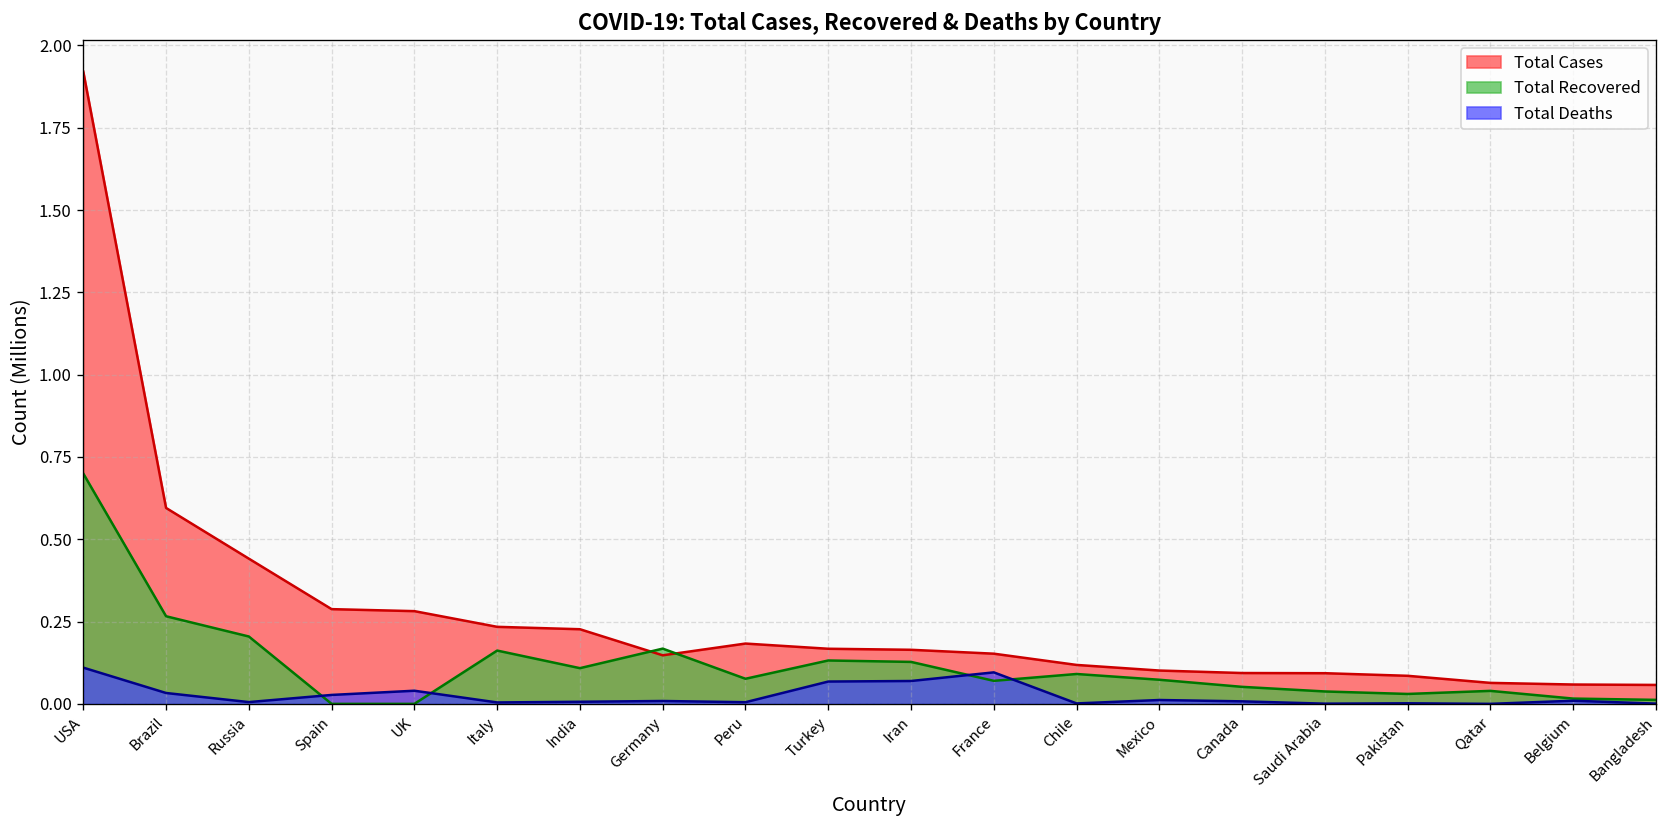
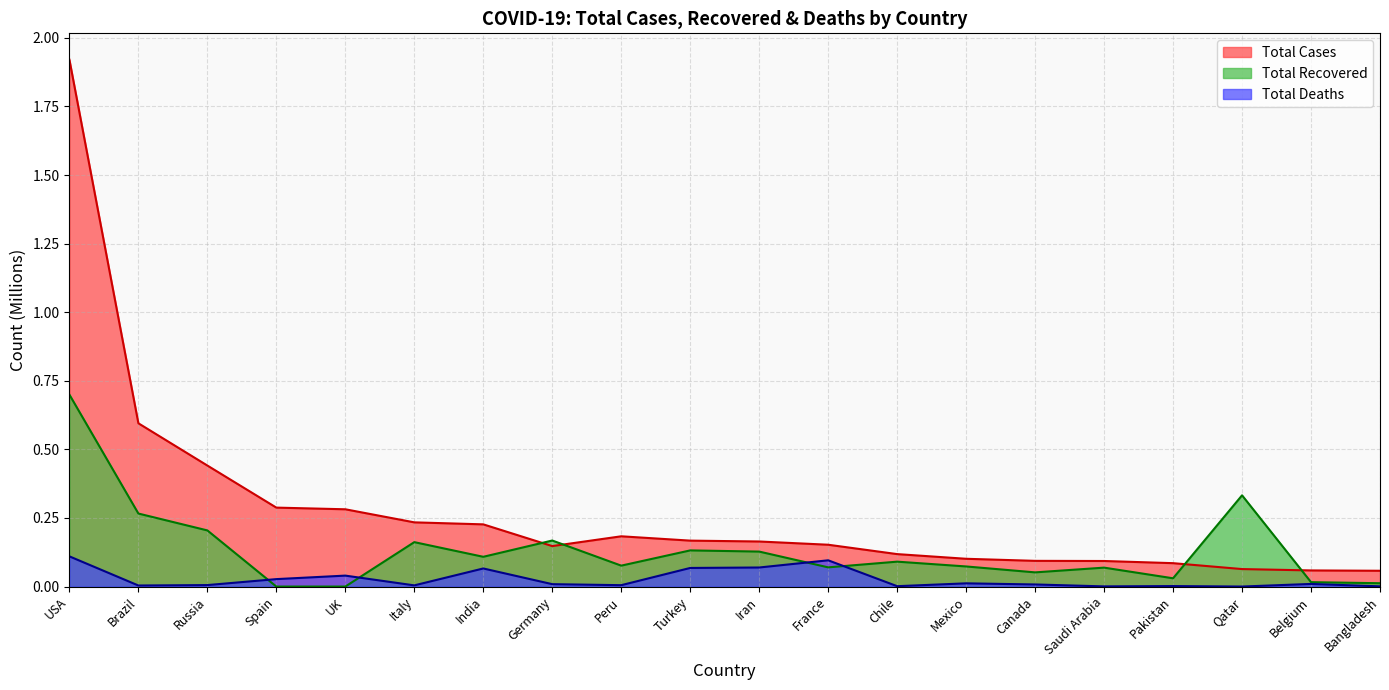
Total Deaths, Brazil: 0.03 -> 0.00
Total Deaths, India: 0.01 -> 0.07
Total Recovered, Saudi Arabia: 0.04 -> 0.07
Total Recovered, Qatar: 0.04 -> 0.33
